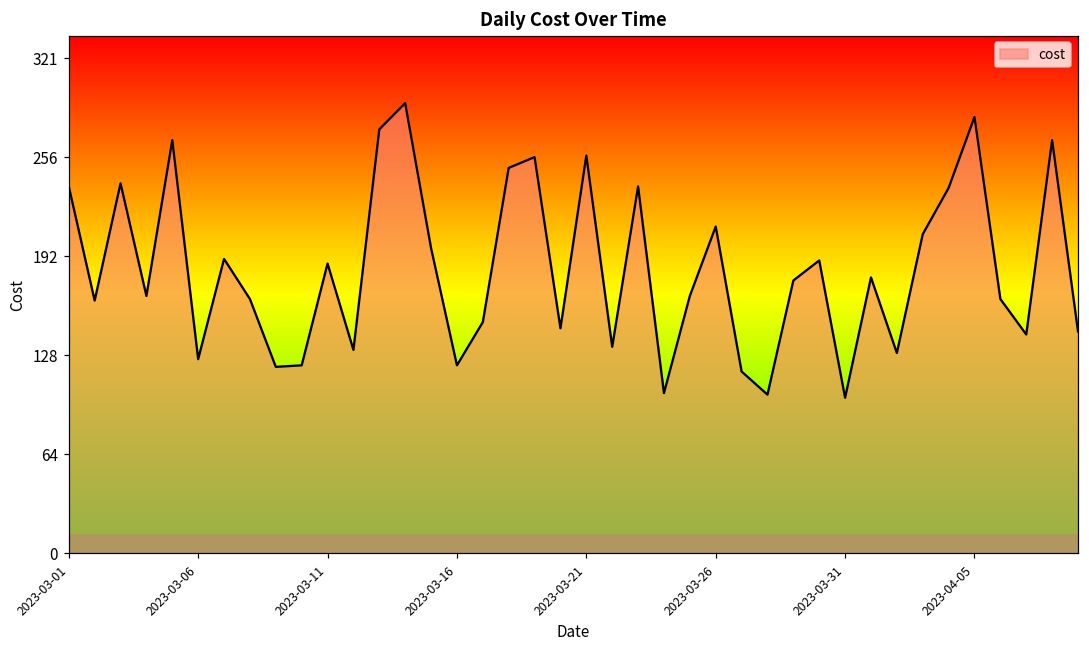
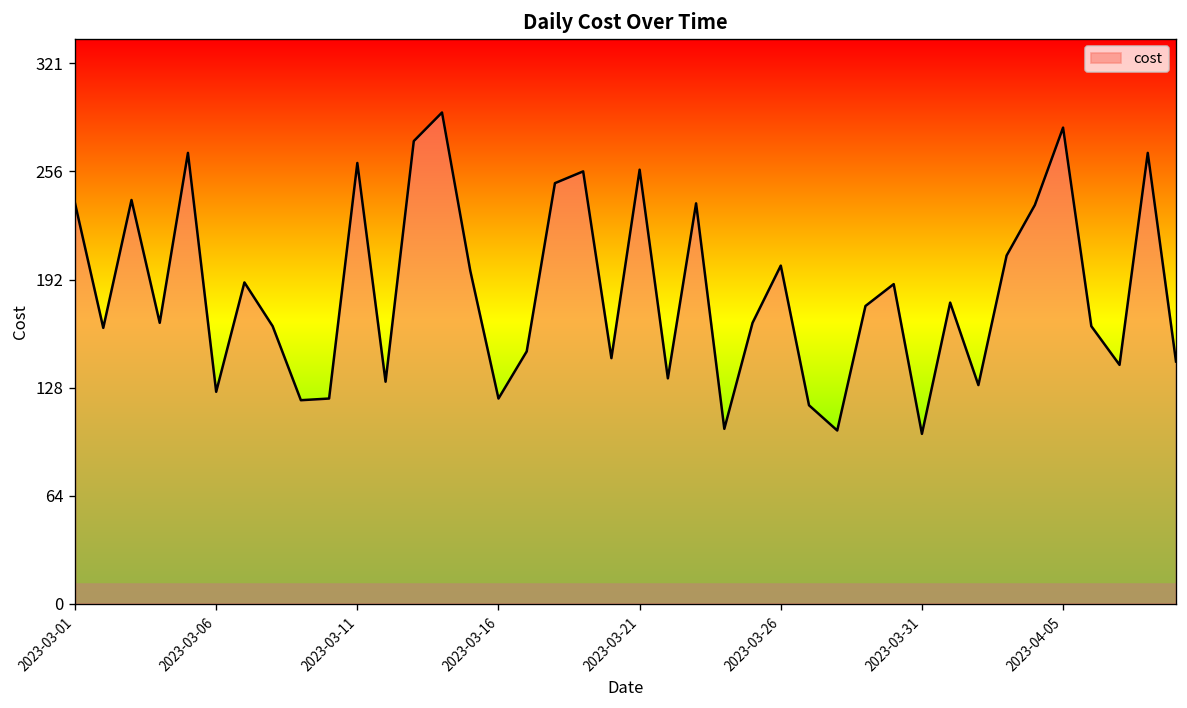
2023-03-11: 188 -> 262
2023-03-26: 212 -> 201
